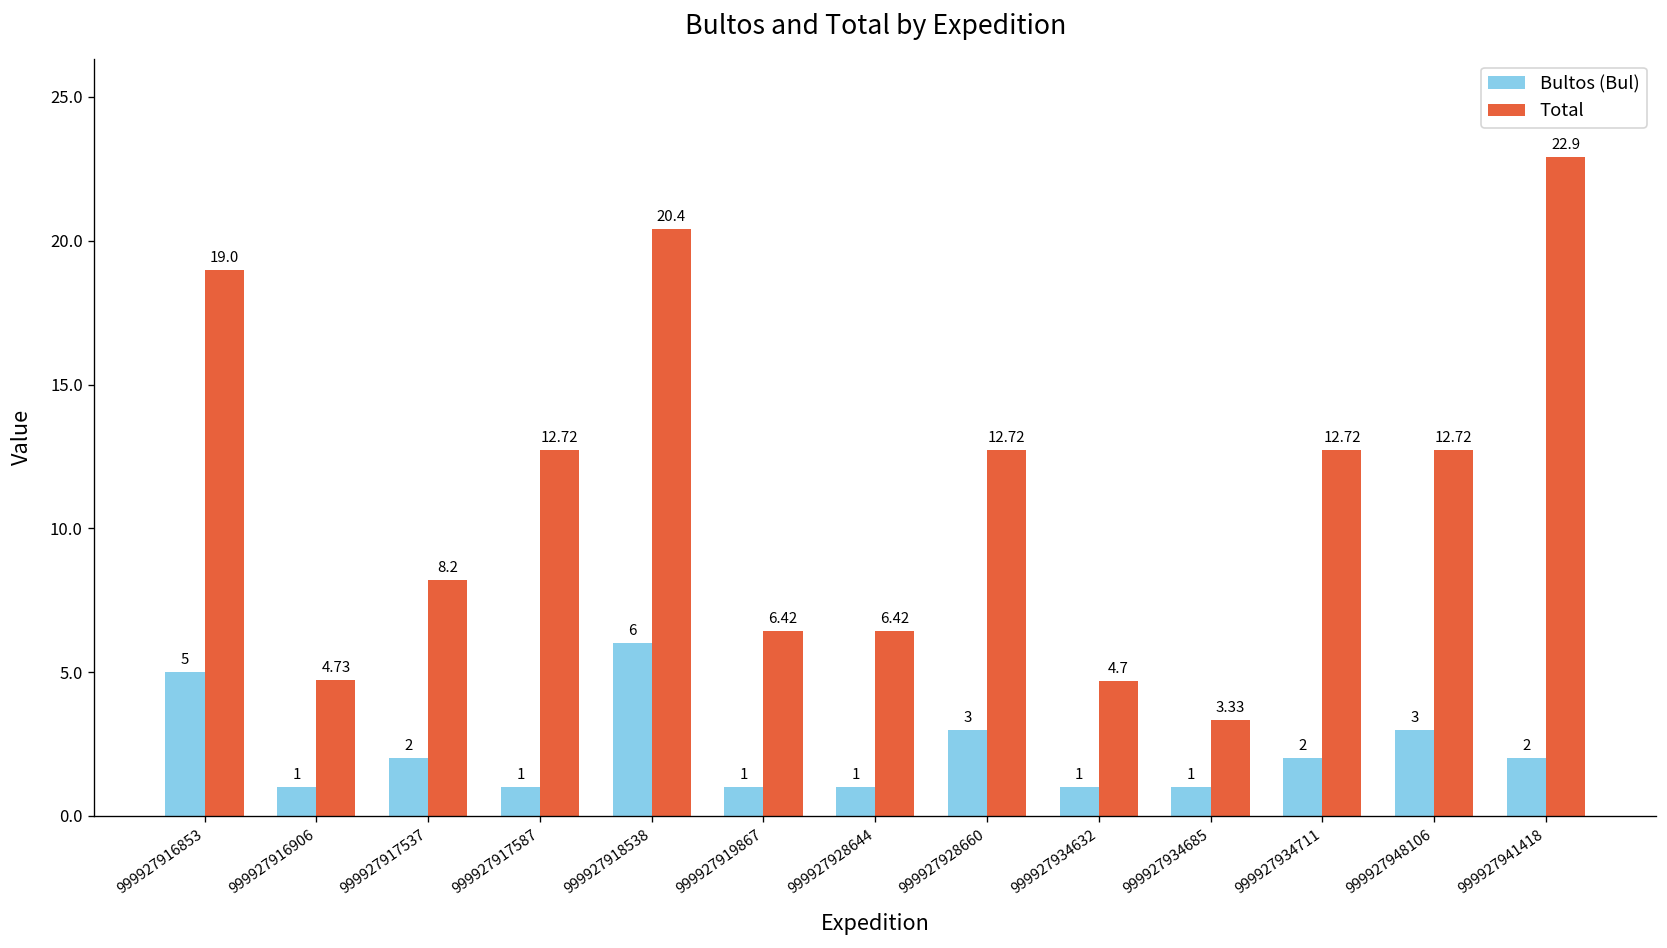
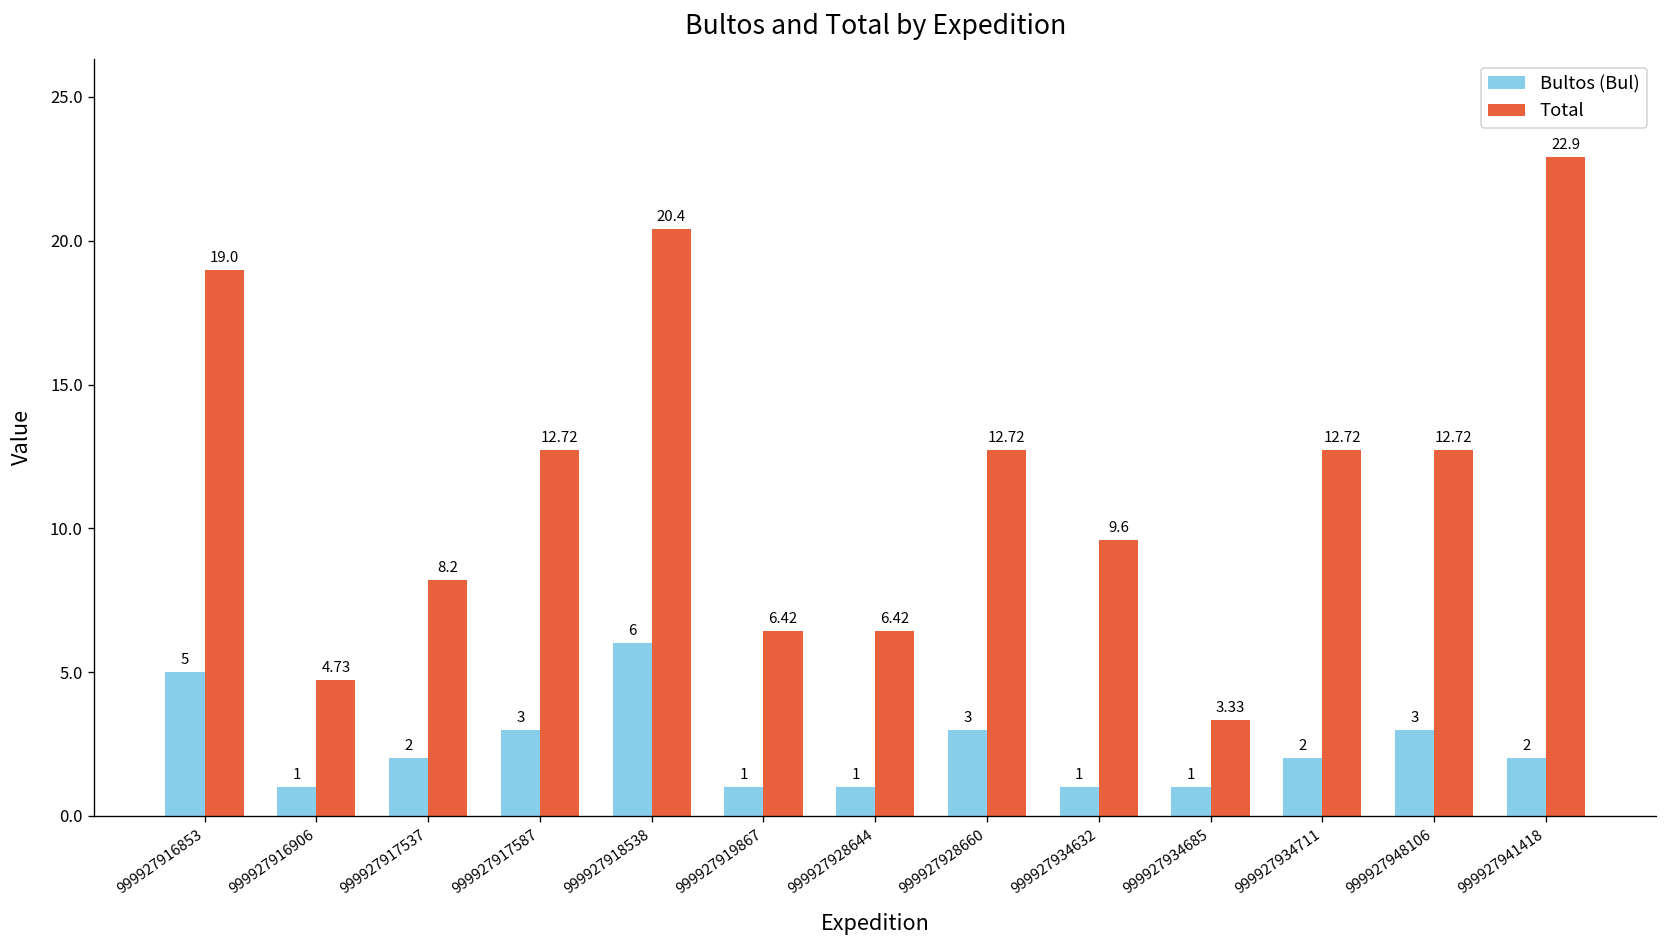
Bultos (Bul), 999927917587: 1 -> 3
Total, 999927934632: 4.7 -> 9.6
